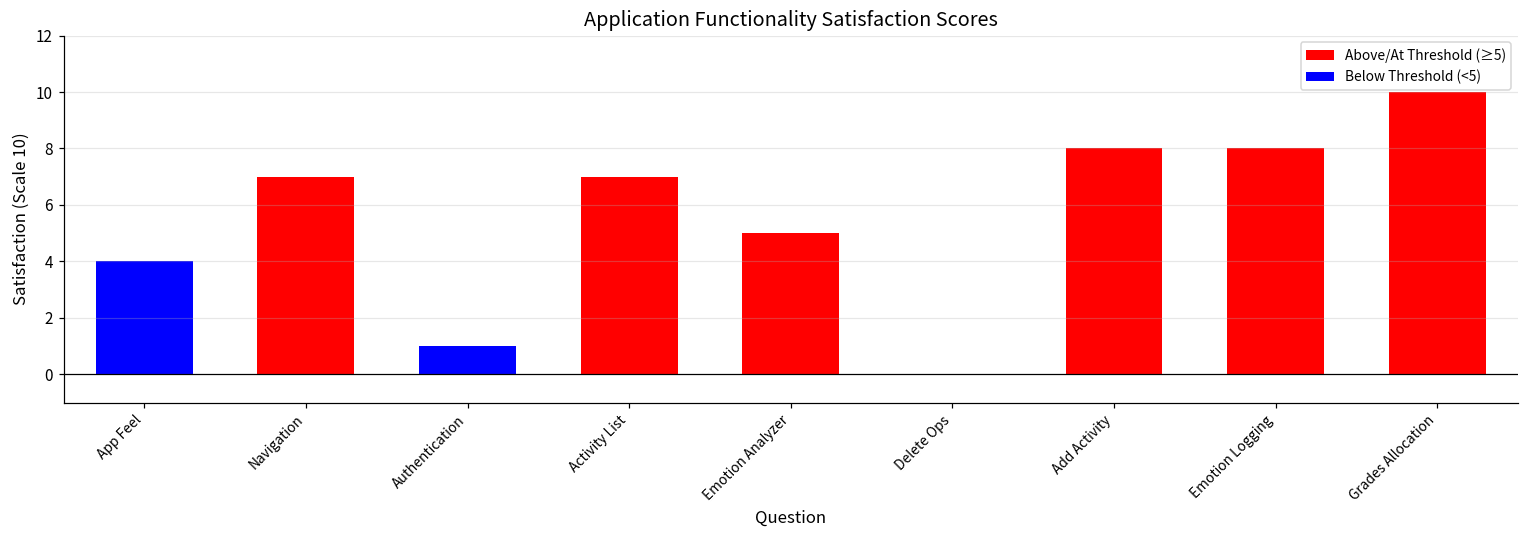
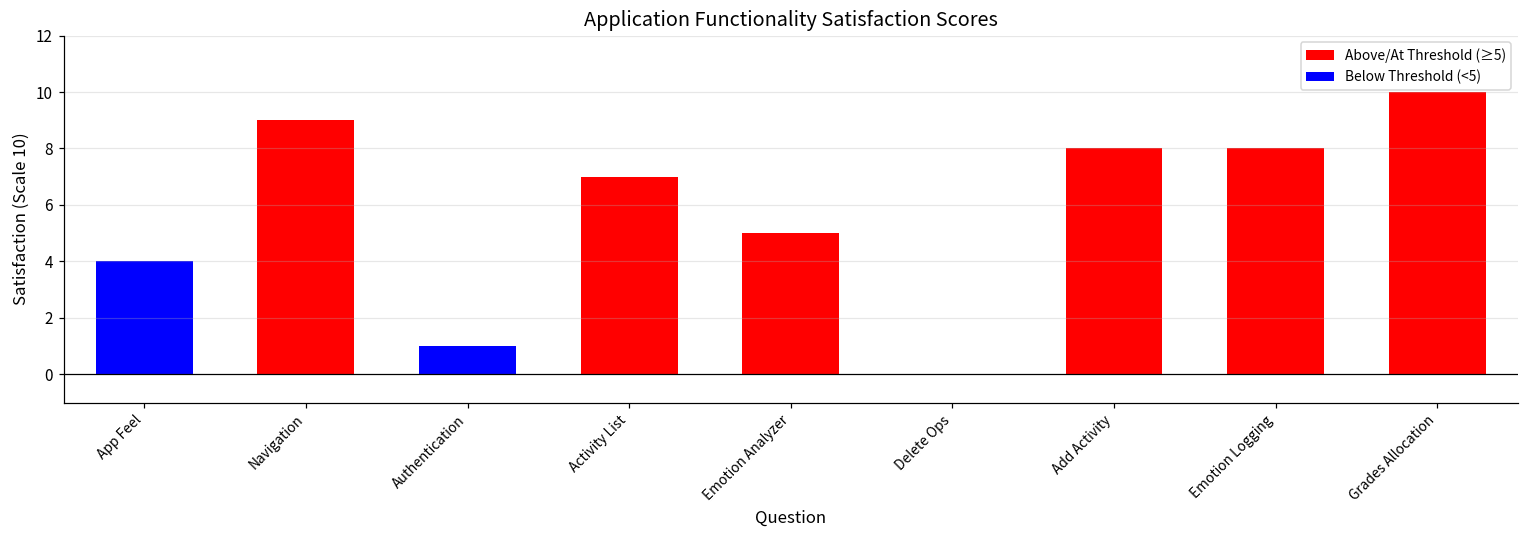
Above/At Threshold (≥5), Navigation: 7 -> 9
